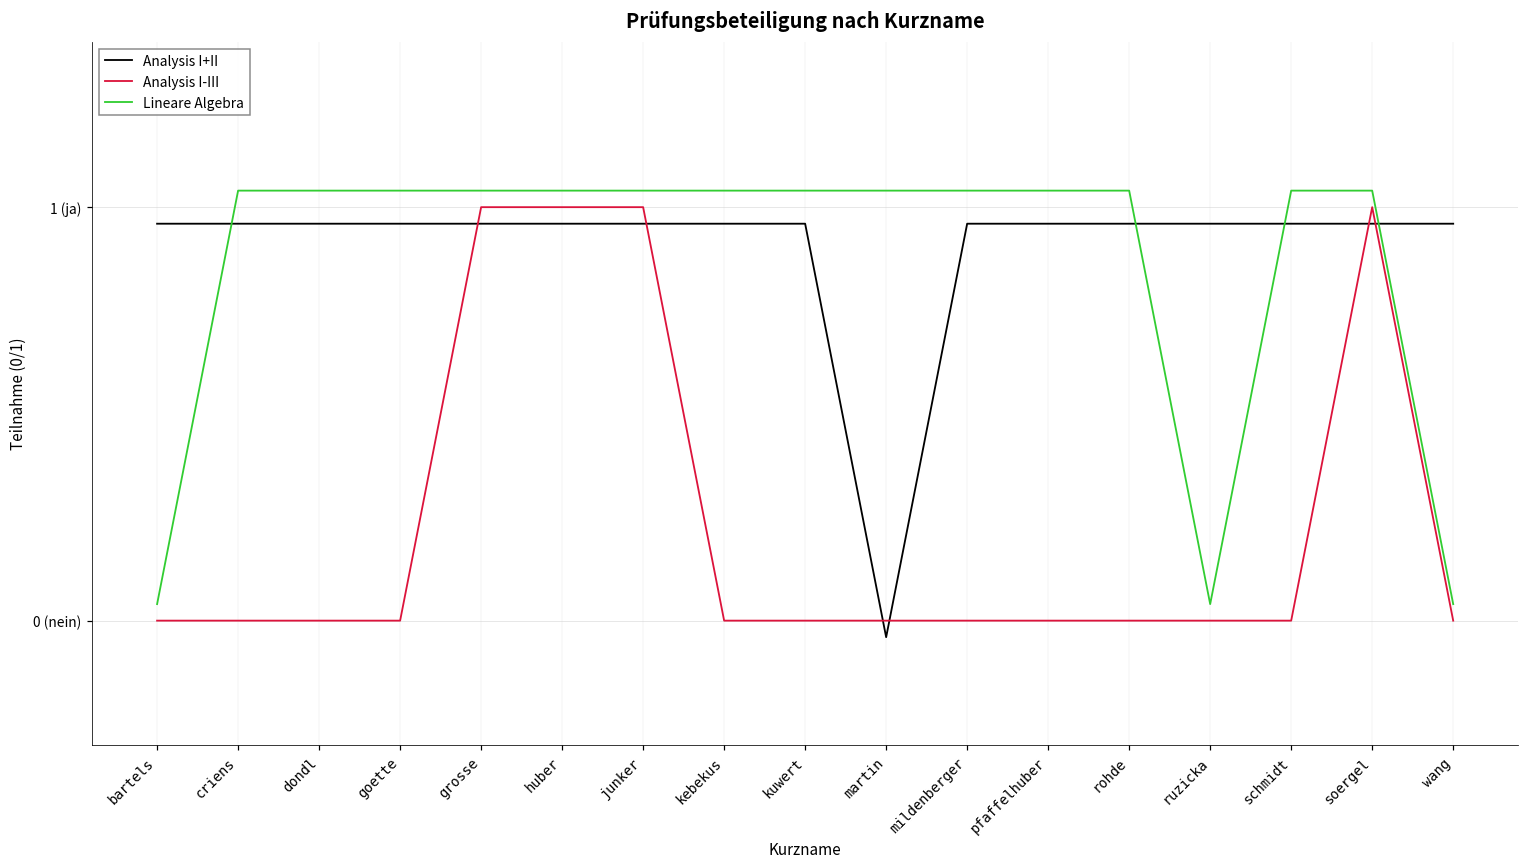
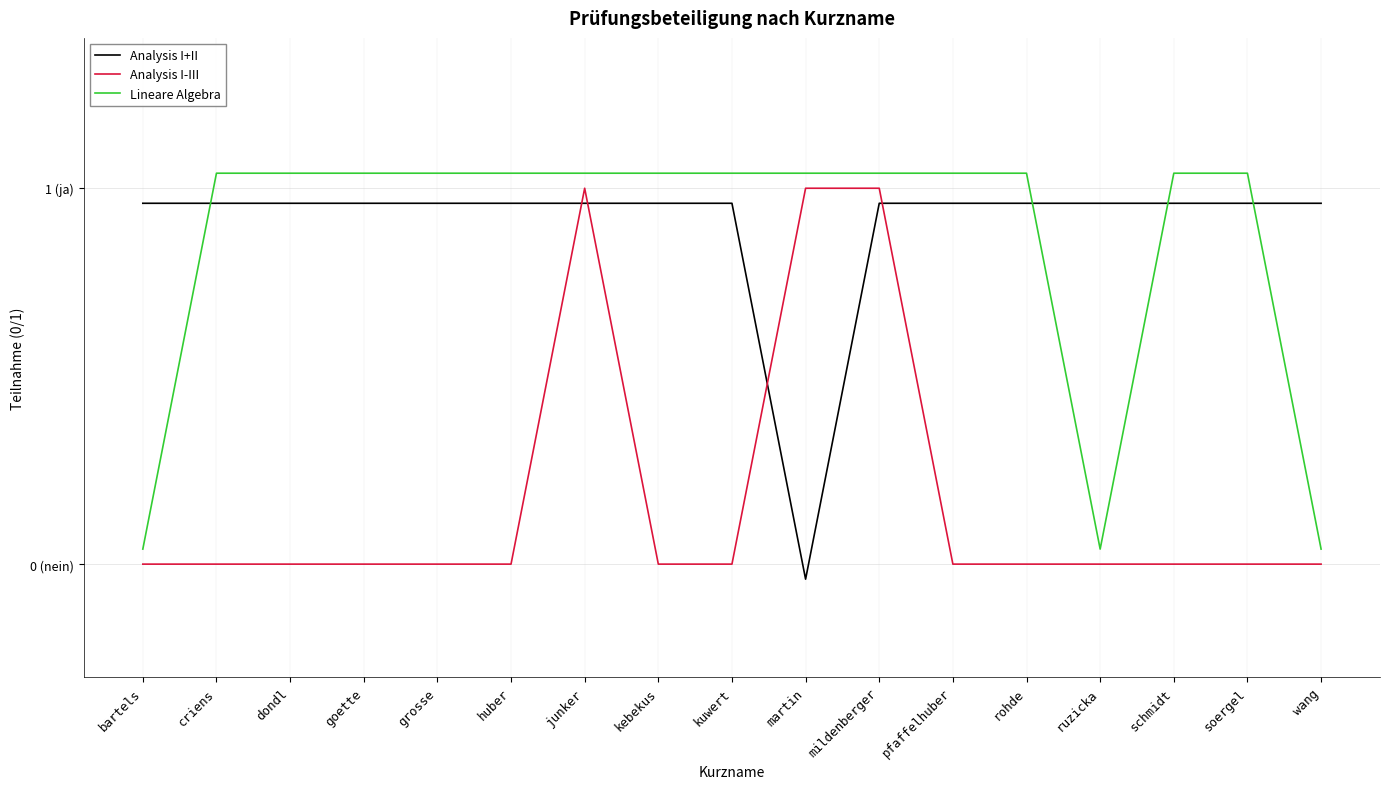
Analysis I-III, grosse: 1 (ja) -> 0 (ja)
Analysis I-III, huber: 1 (ja) -> 0 (ja)
Analysis I-III, martin: 0 (ja) -> 1 (ja)
Analysis I-III, mildenberger: 0 (ja) -> 1 (ja)
Analysis I-III, soergel: 1 (ja) -> 0 (ja)
